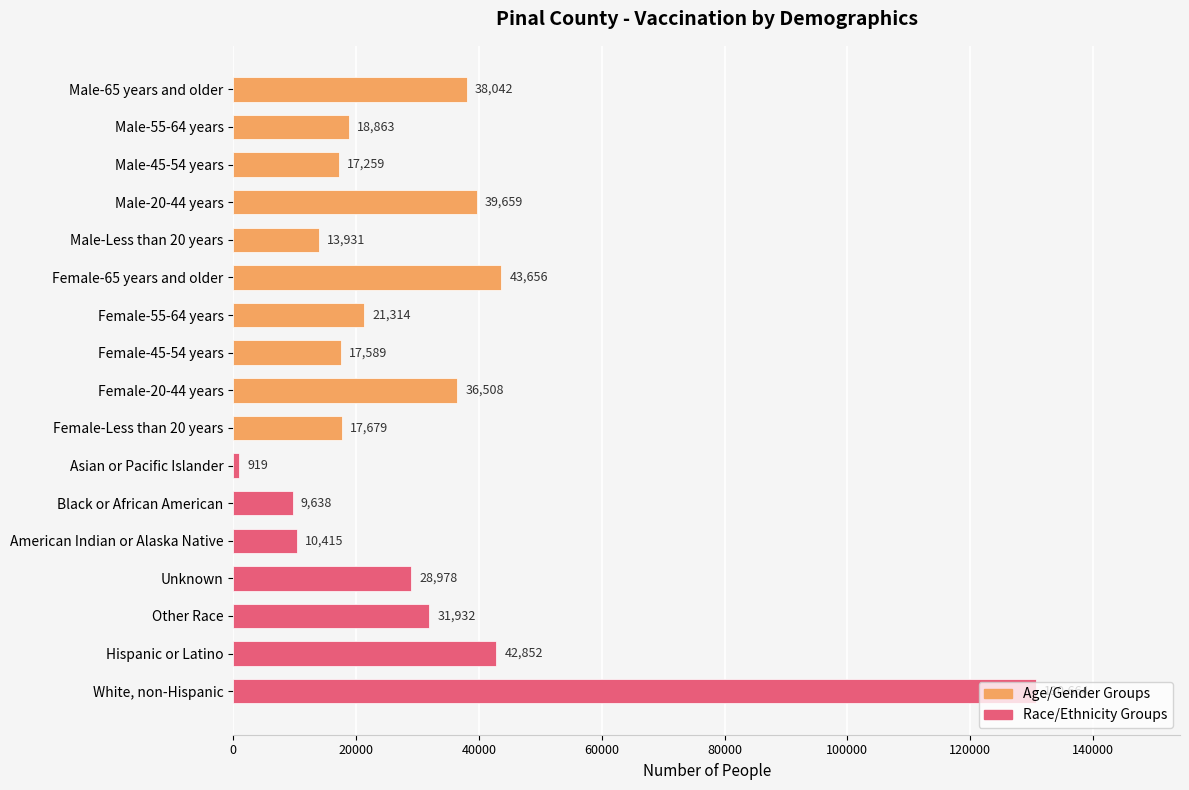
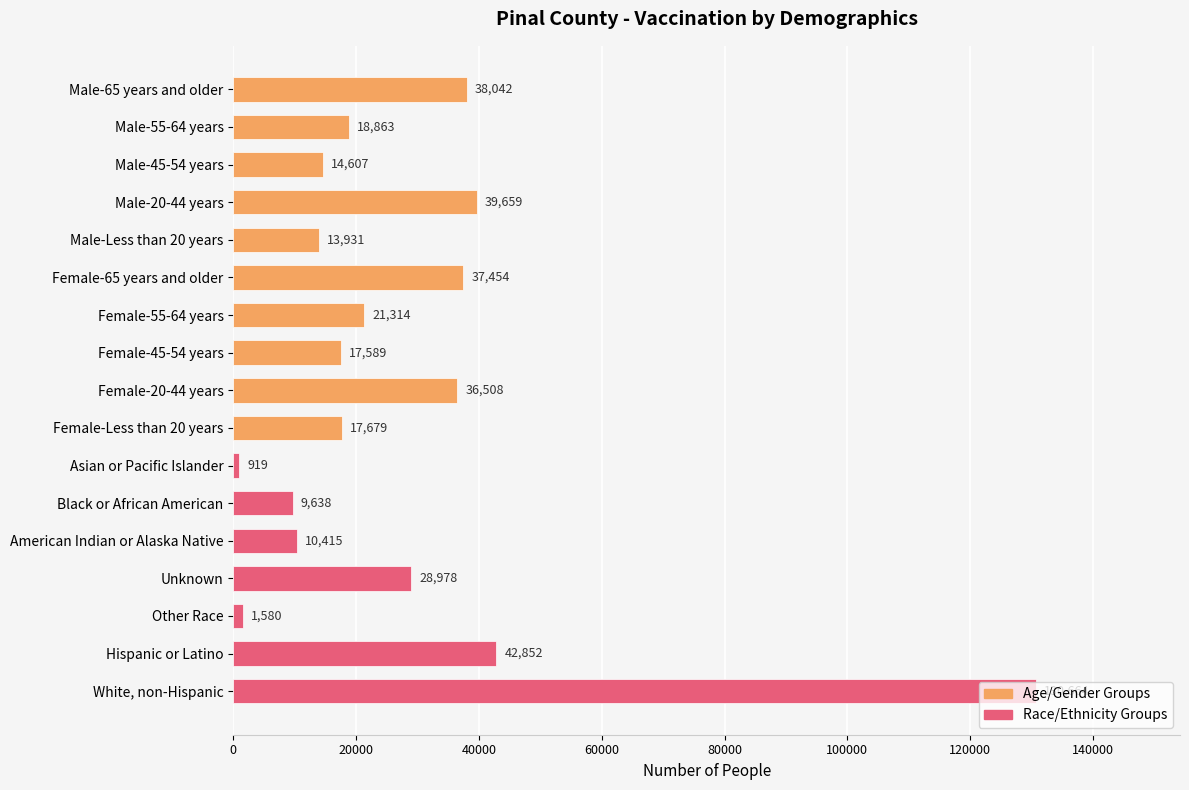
Male-45-54 years: 17,259 -> 14,607
Female-65 years and older: 43,656 -> 37,454
Other Race: 31,932 -> 1,580
